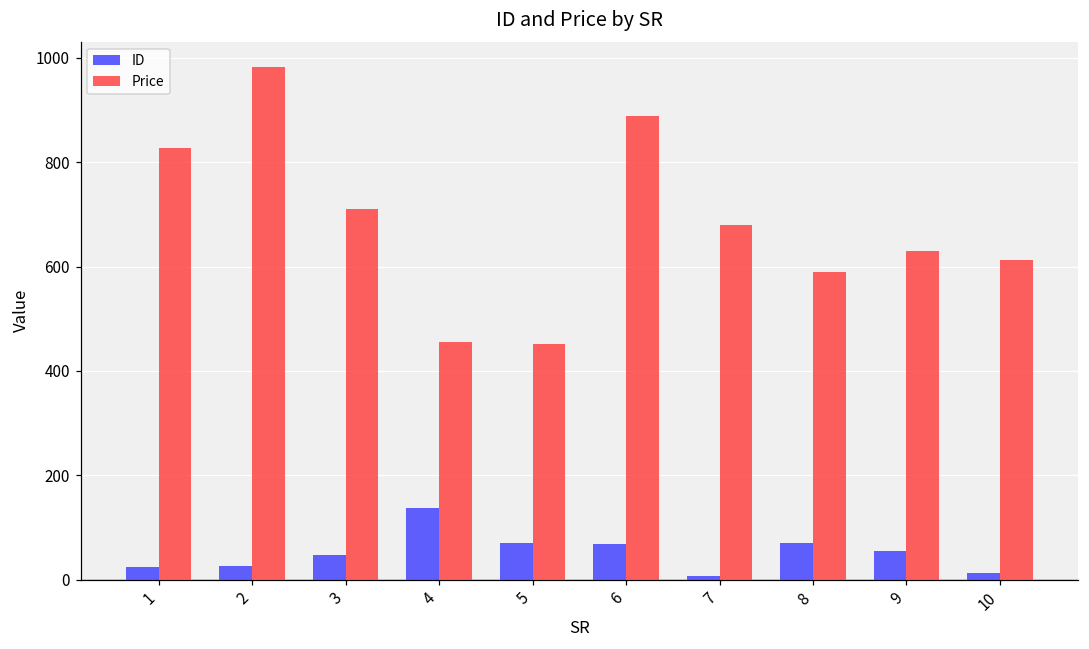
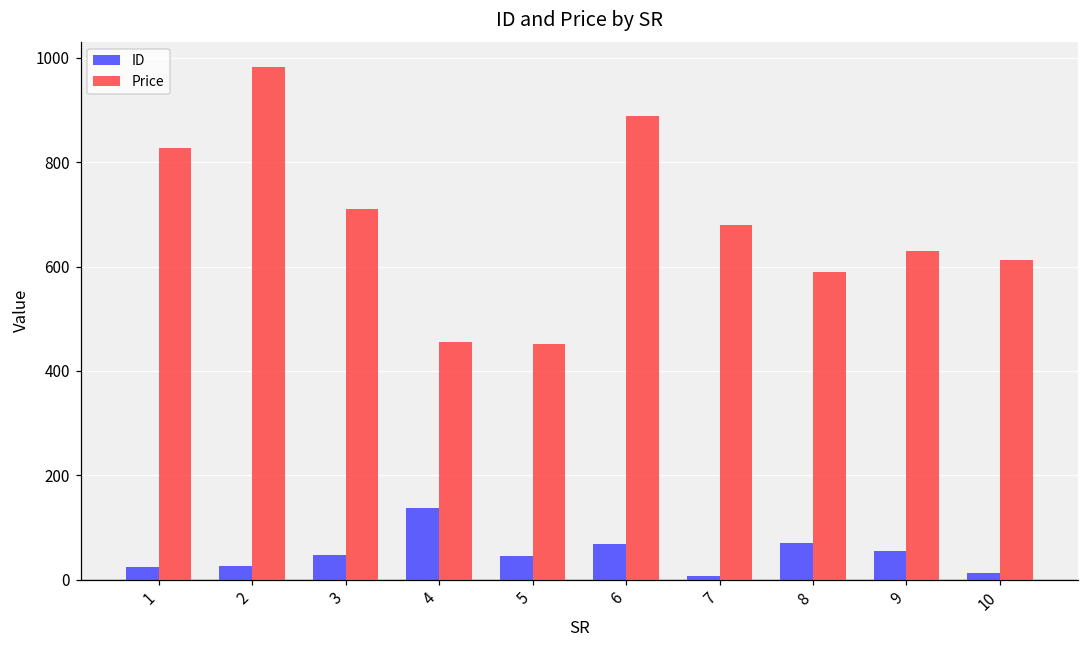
ID, 5: 70 -> 50
